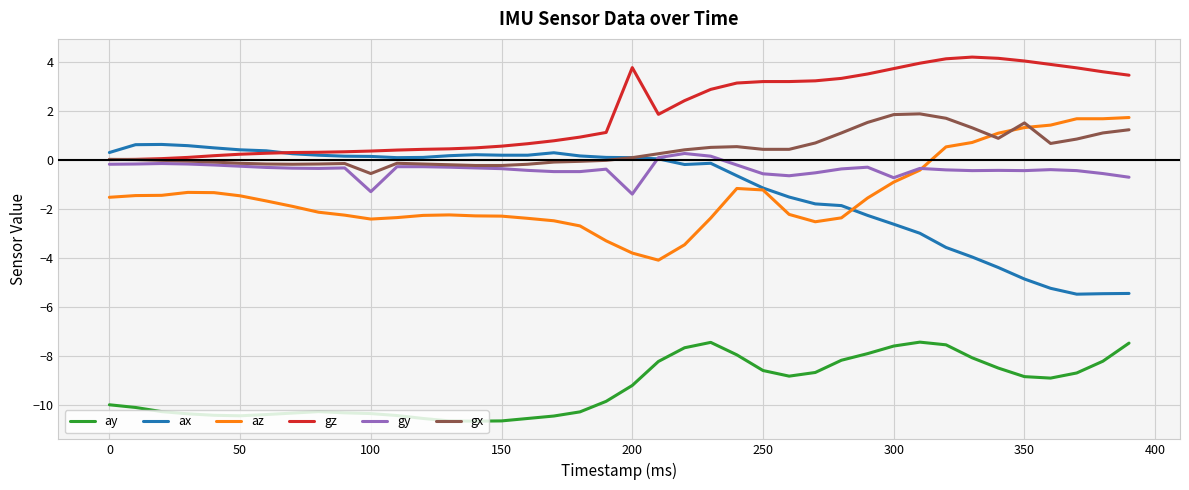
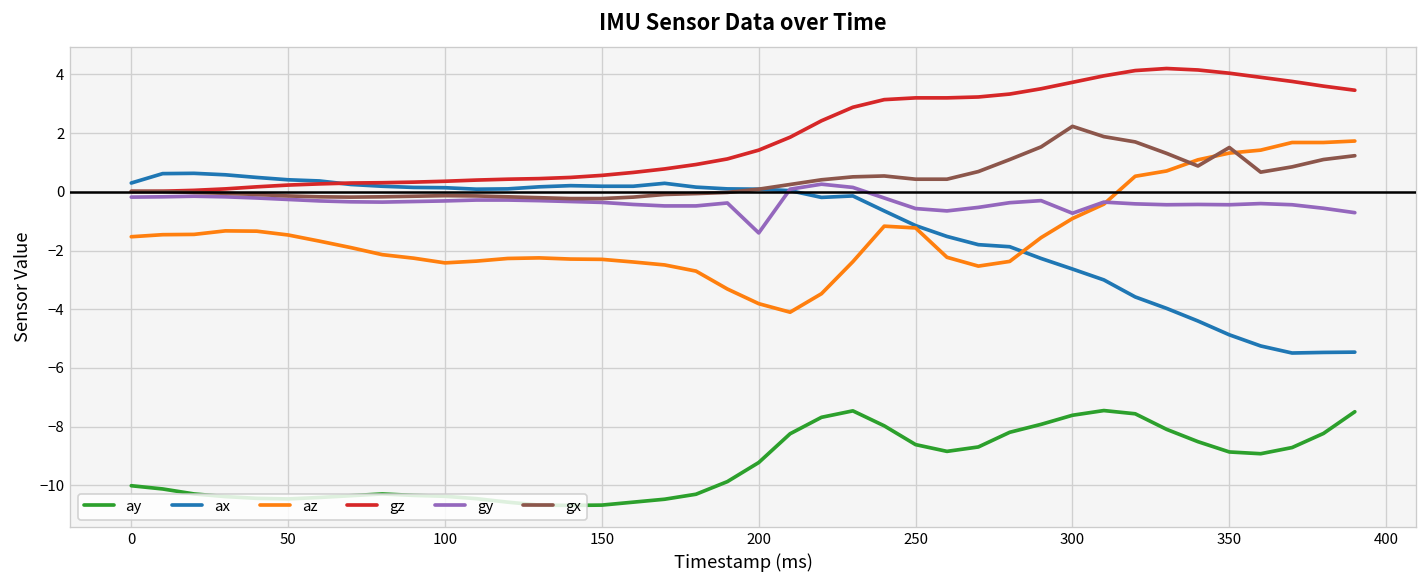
gy, 100: -1.3 -> -0.3
gx, 100: -0.6 -> -0.1
gz, 200: 3.8 -> 1.4
gx, 300: 1.9 -> 2.2
